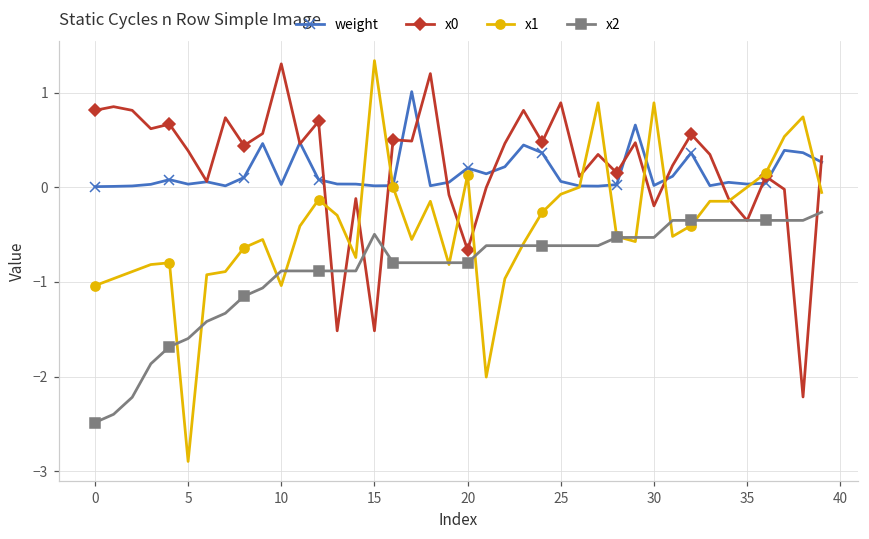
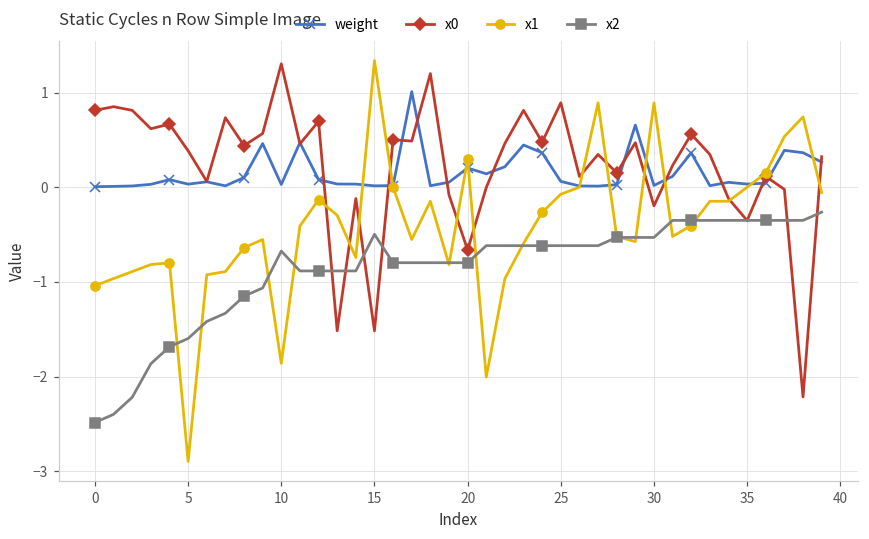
x1, 10: -1.0 -> -1.9
x2, 10: -0.9 -> -0.7
x1, 20: 0.1 -> 0.3
